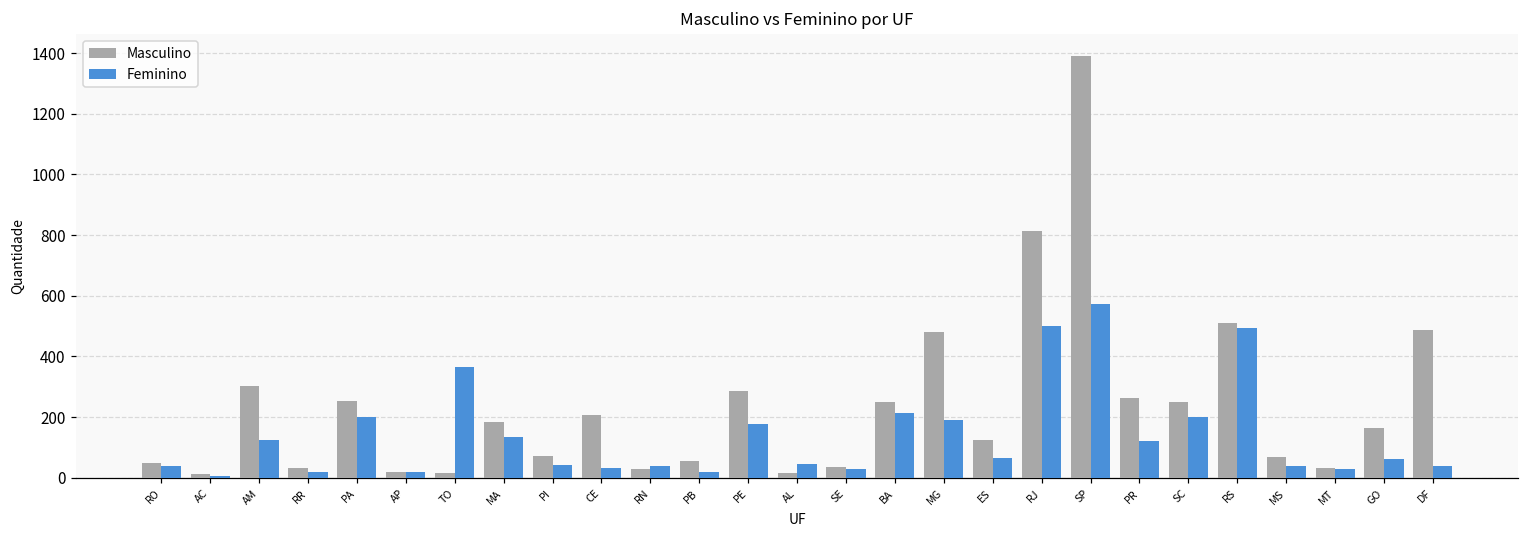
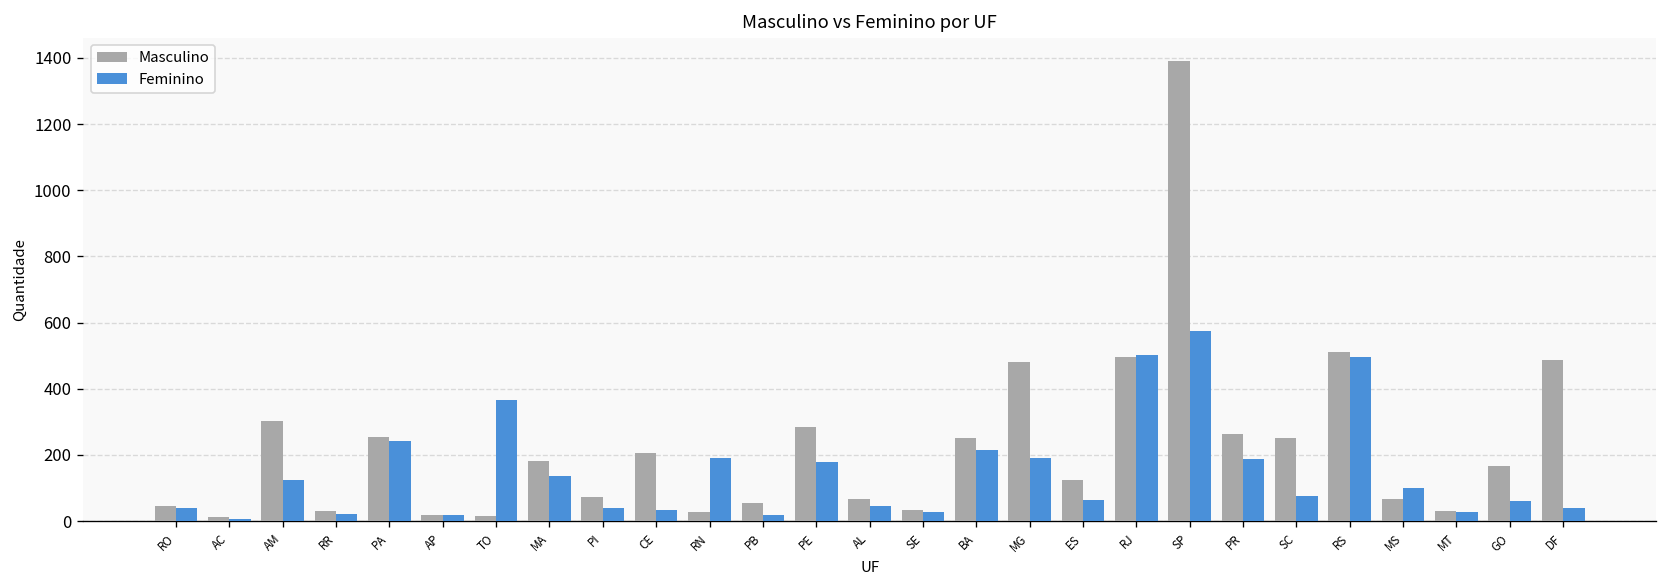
Feminino, PA: 200 -> 240
Feminino, RN: 40 -> 190
Masculino, AL: 20 -> 70
Masculino, RJ: 810 -> 500
Feminino, PR: 120 -> 190
Feminino, SC: 200 -> 80
Feminino, MS: 40 -> 100
